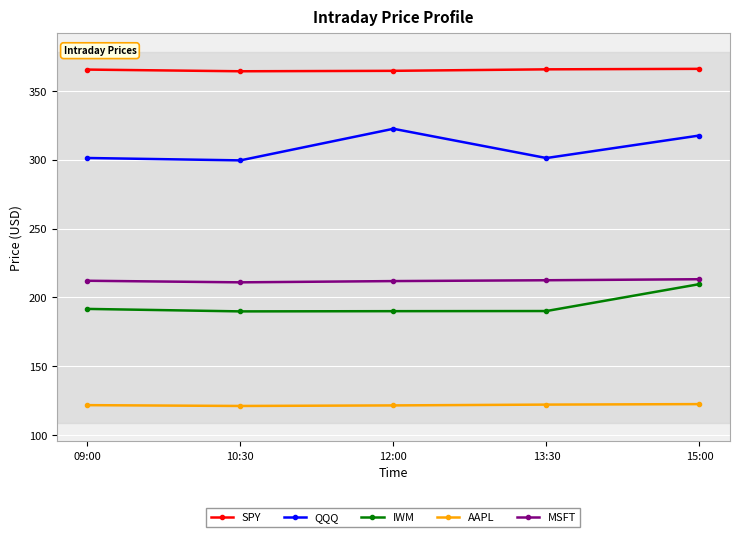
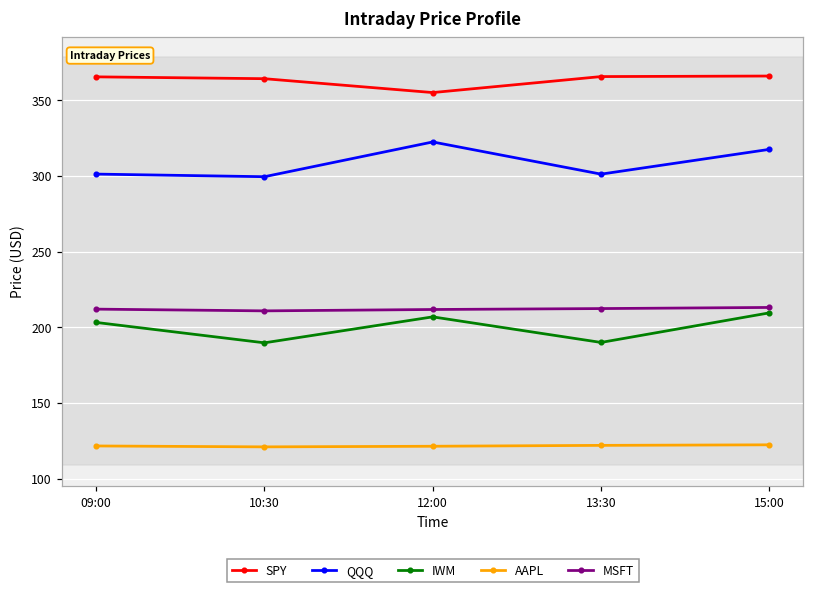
IWM, 09:00: 192 -> 203
SPY, 12:00: 365 -> 355
IWM, 12:00: 190 -> 207
